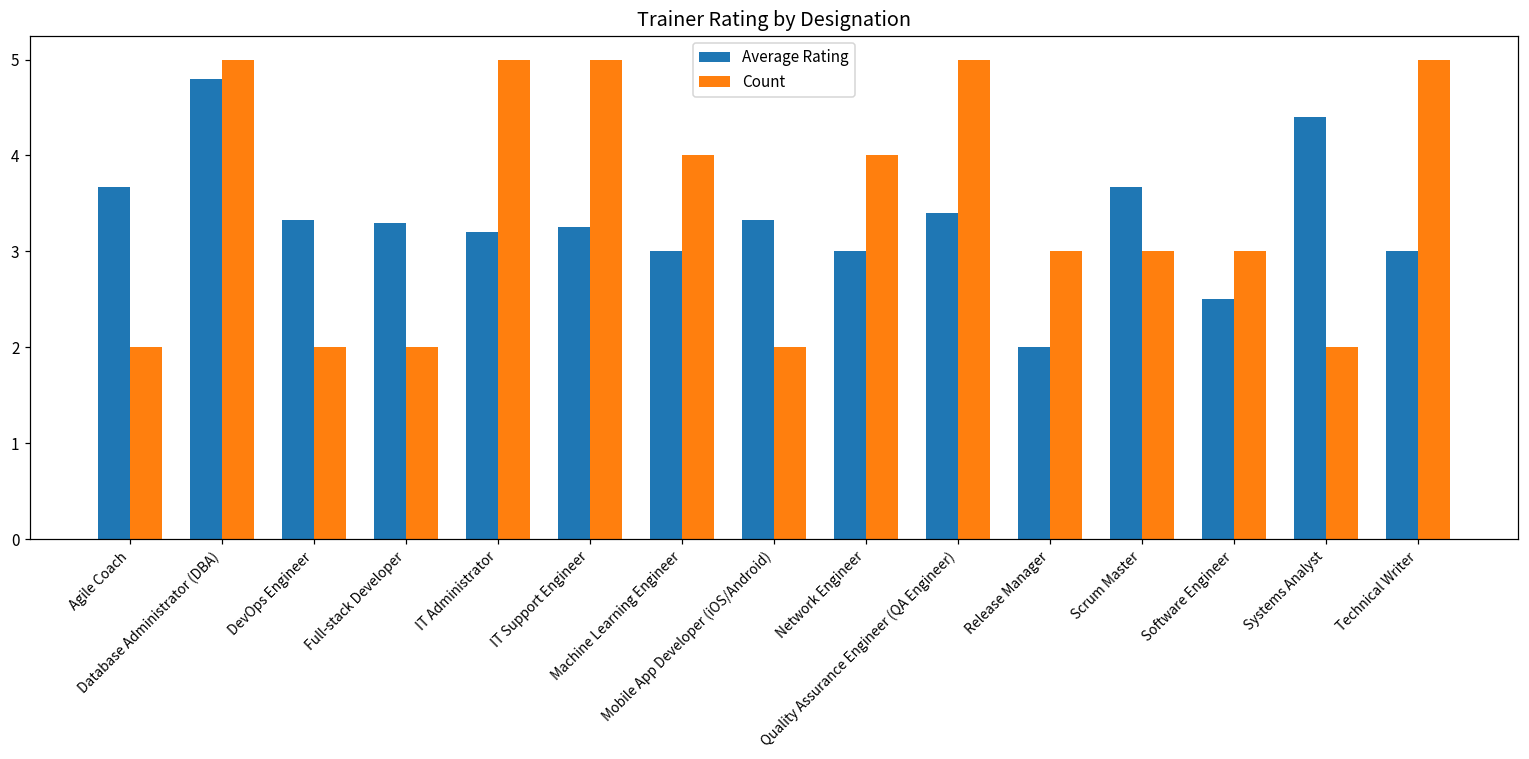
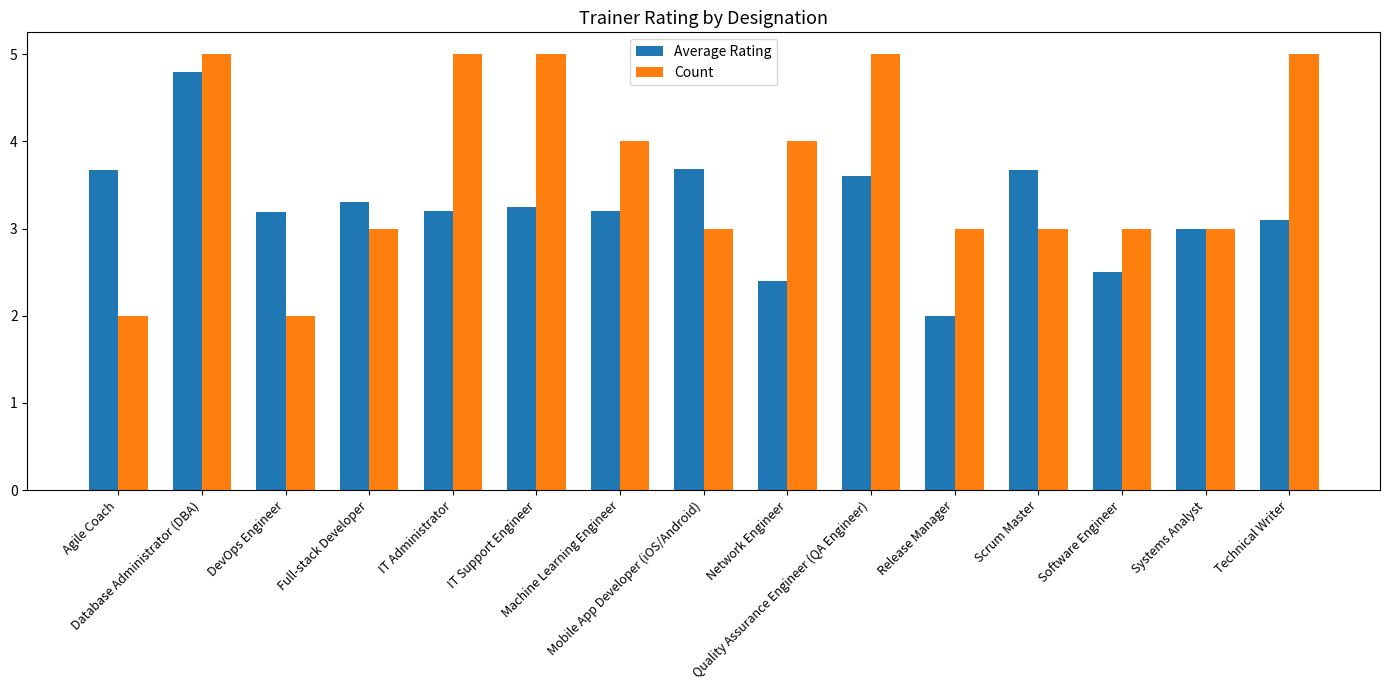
Average Rating, DevOps Engineer: 3.3 -> 3.2
Count, Full-stack Developer: 2 -> 3
Average Rating, Machine Learning Engineer: 3.0 -> 3.2
Average Rating, Mobile App Developer (iOS/Android): 3.3 -> 3.7
Count, Mobile App Developer (iOS/Android): 2 -> 3
Average Rating, Network Engineer: 3.0 -> 2.4
Average Rating, Quality Assurance Engineer (QA Engineer): 3.4 -> 3.6
Average Rating, Systems Analyst: 4.4 -> 3.0
Count, Systems Analyst: 2 -> 3
Average Rating, Technical Writer: 3.0 -> 3.1
